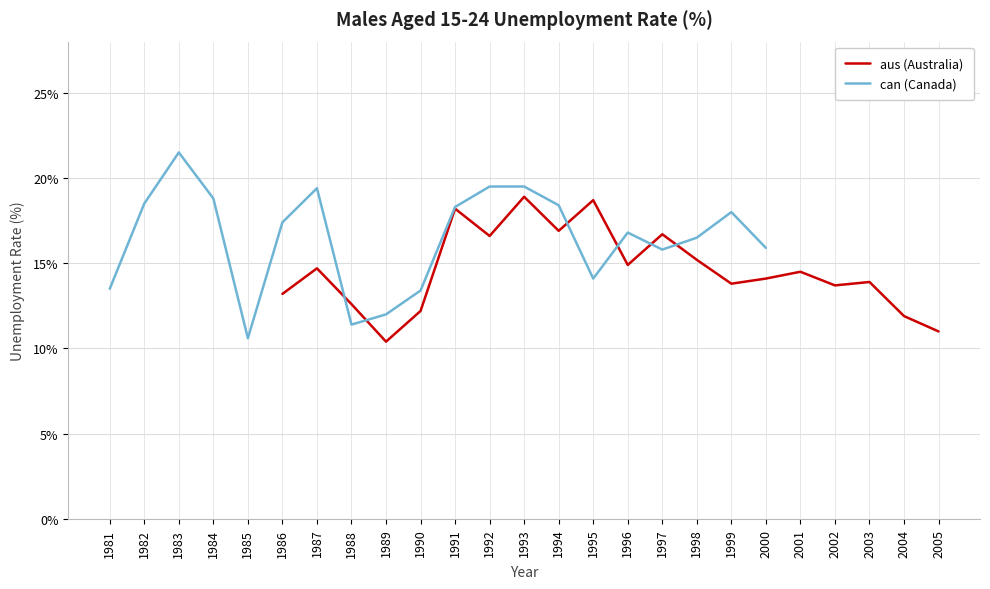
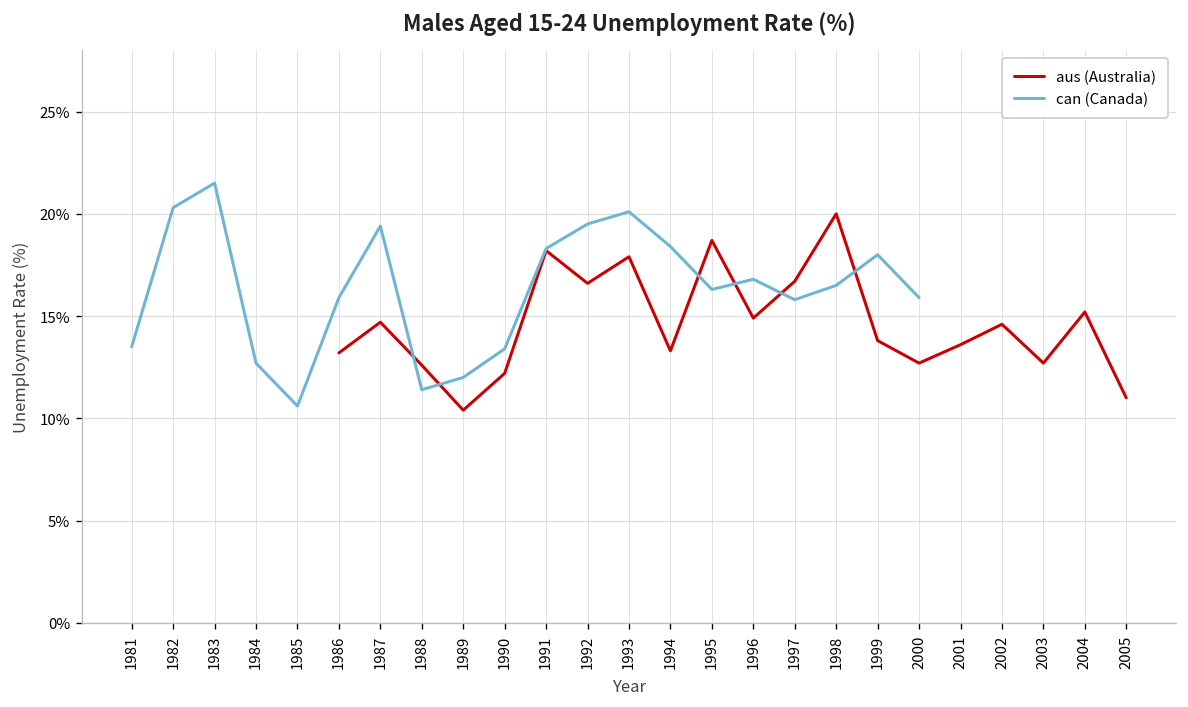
can (Canada), 1982: 18.5% -> 20.3%
can (Canada), 1984: 18.8% -> 12.7%
can (Canada), 1986: 17.4% -> 15.9%
aus (Australia), 1993: 18.9% -> 17.9%
can (Canada), 1993: 19.5% -> 20.1%
aus (Australia), 1994: 16.9% -> 13.3%
can (Canada), 1995: 14.1% -> 16.3%
aus (Australia), 1998: 15.2% -> 20.0%
aus (Australia), 2000: 14.1% -> 12.7%
aus (Australia), 2001: 14.5% -> 13.6%
aus (Australia), 2002: 13.7% -> 14.6%
aus (Australia), 2003: 13.9% -> 12.7%
aus (Australia), 2004: 11.9% -> 15.2%
